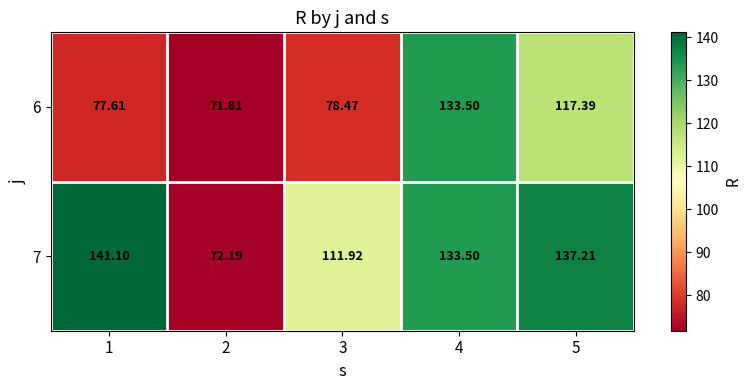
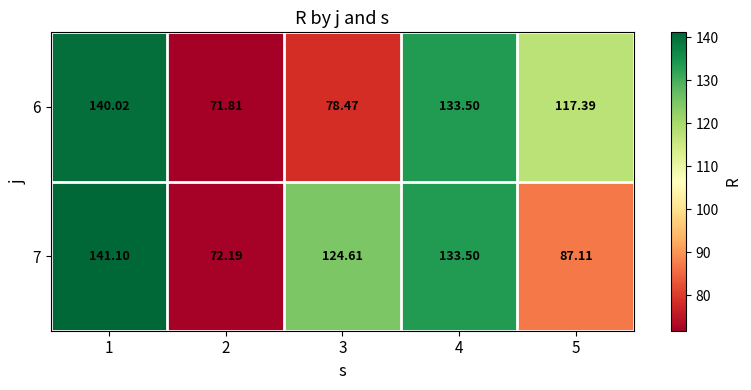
6, 1: 77.61 -> 140.02
7, 3: 111.92 -> 124.61
7, 5: 137.21 -> 87.11
